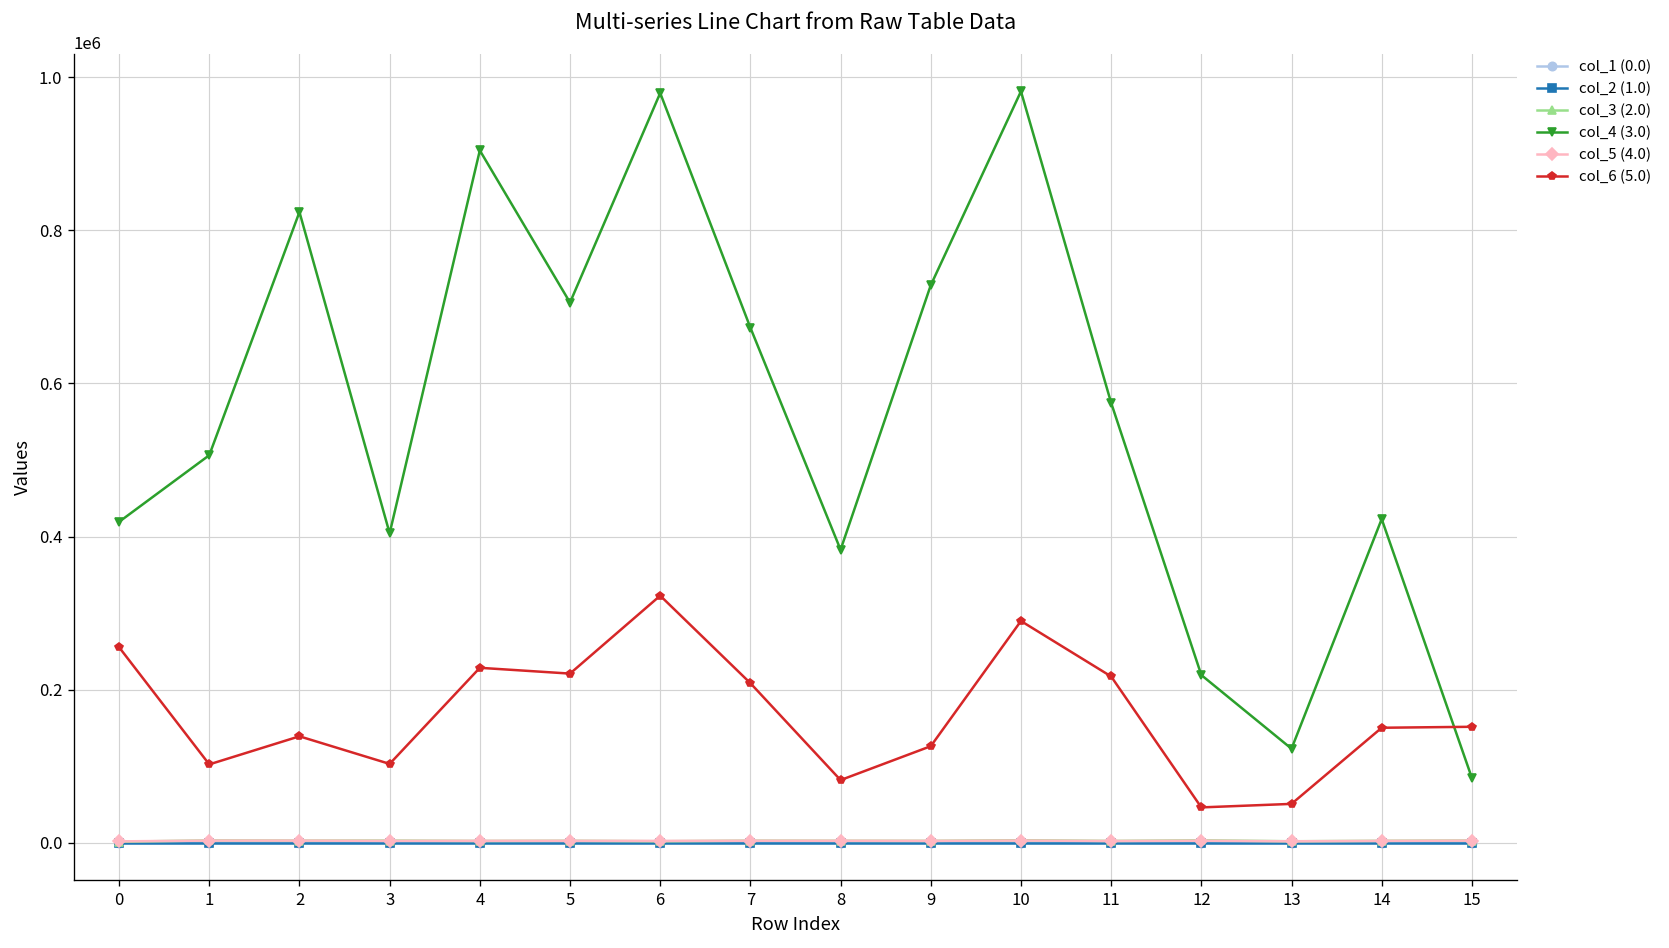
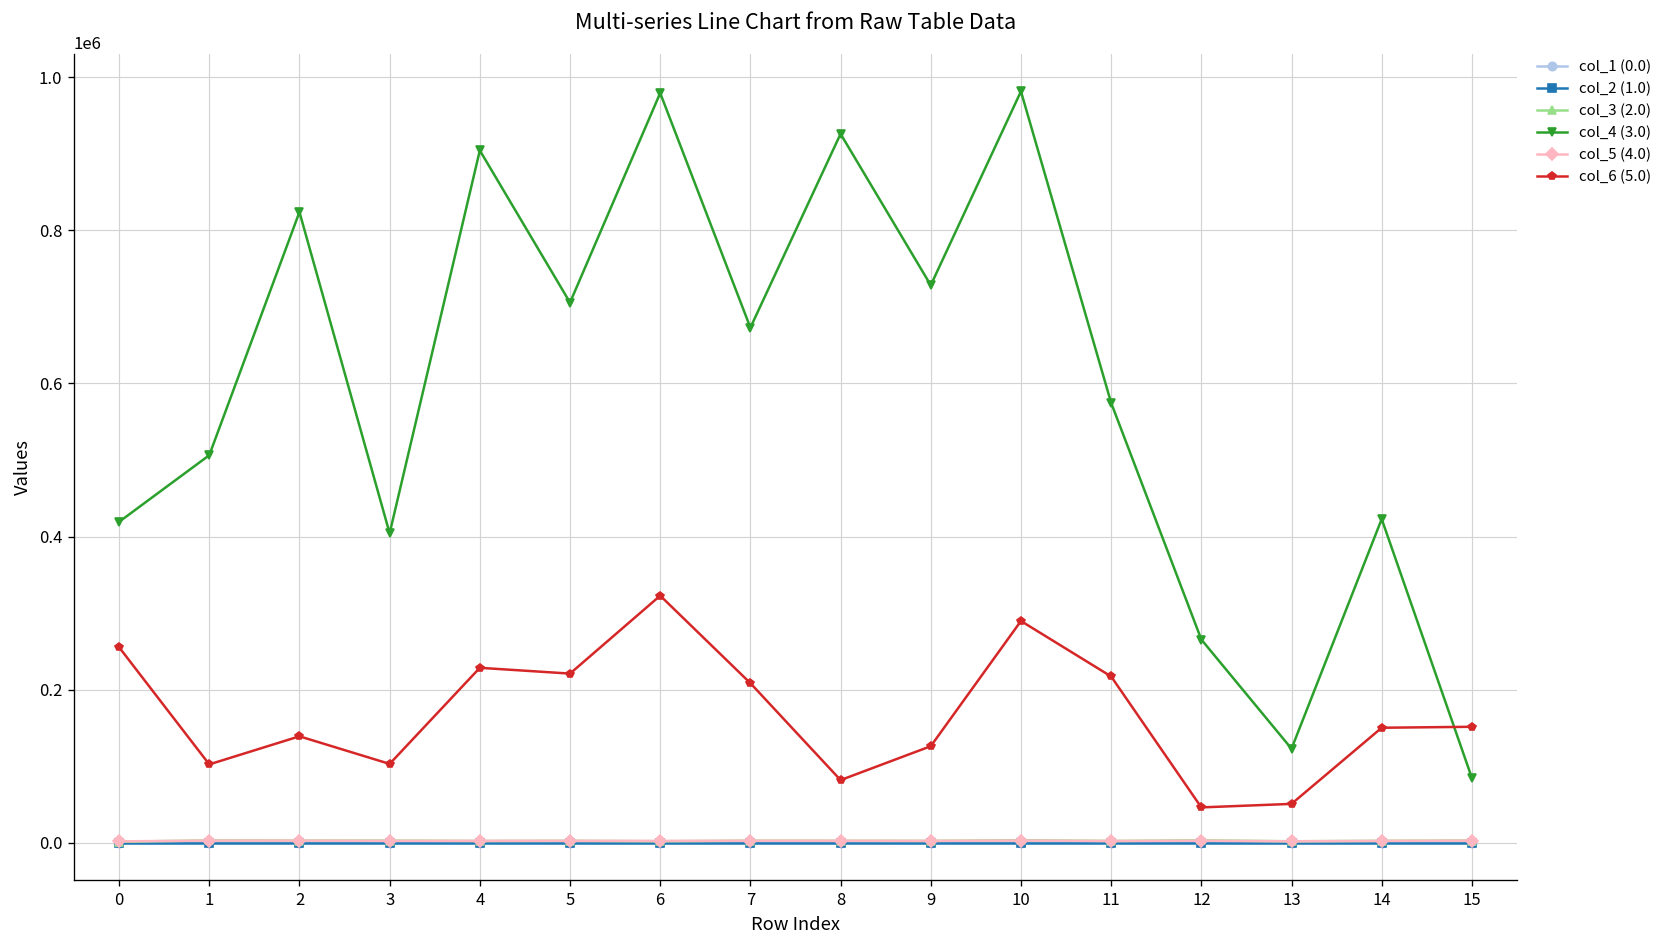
col_4 (3.0), 8: 380000 -> 930000
col_4 (3.0), 12: 220000 -> 270000
